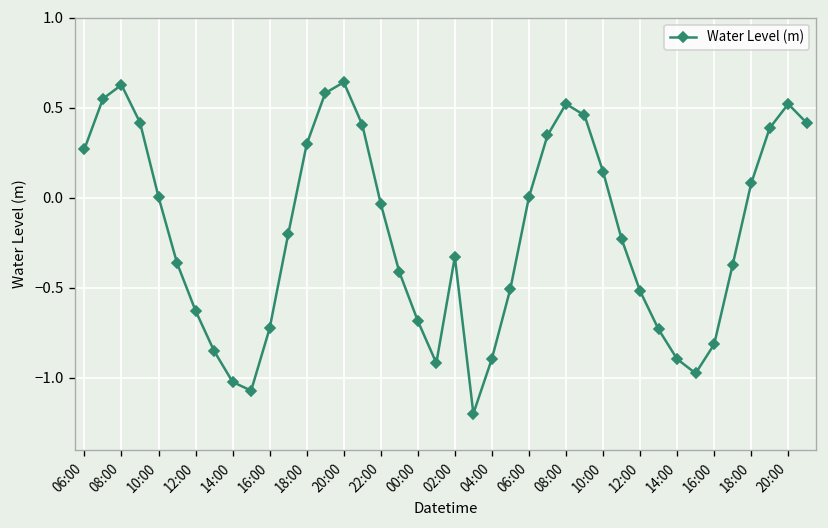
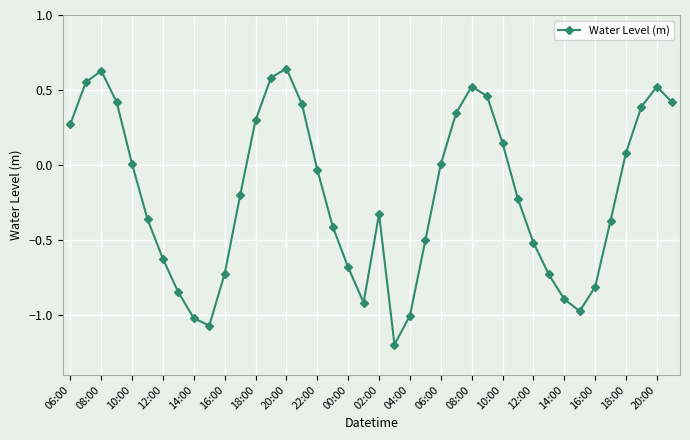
04:00: -0.89 -> -1.00
